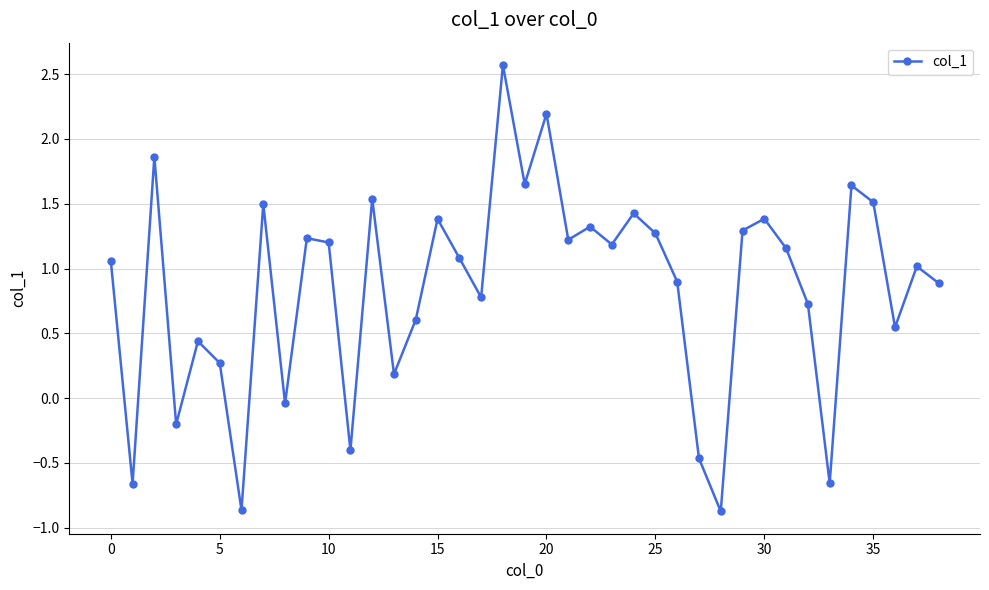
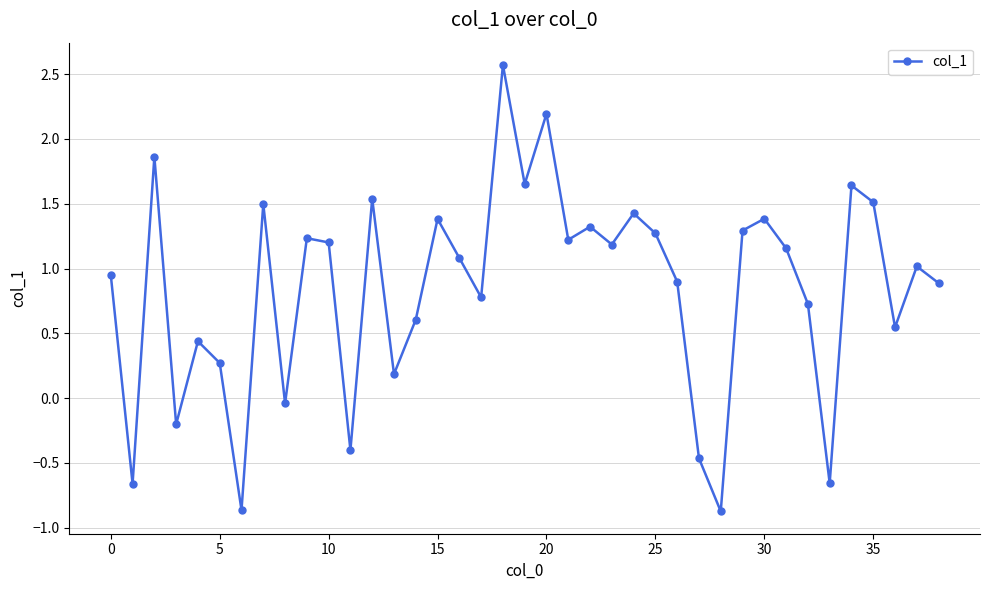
0: 1.06 -> 0.95
